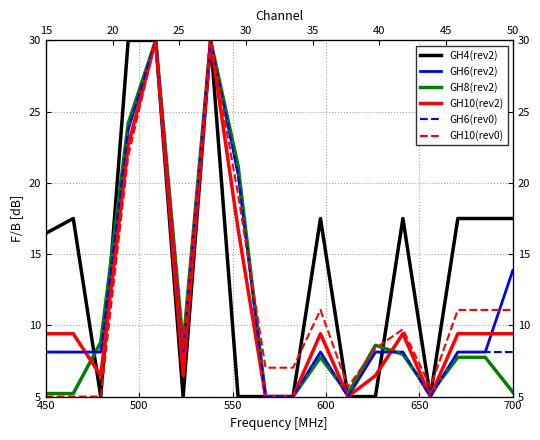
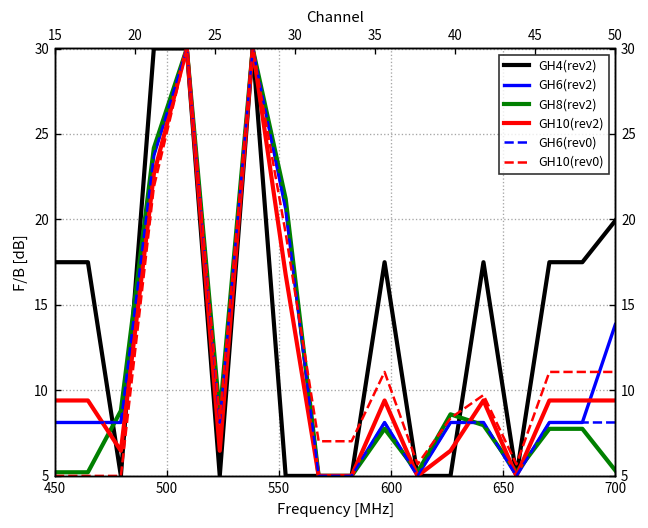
GH4(rev2), 450: 16.5 -> 17.5
GH4(rev2), 700: 17.5 -> 19.9
